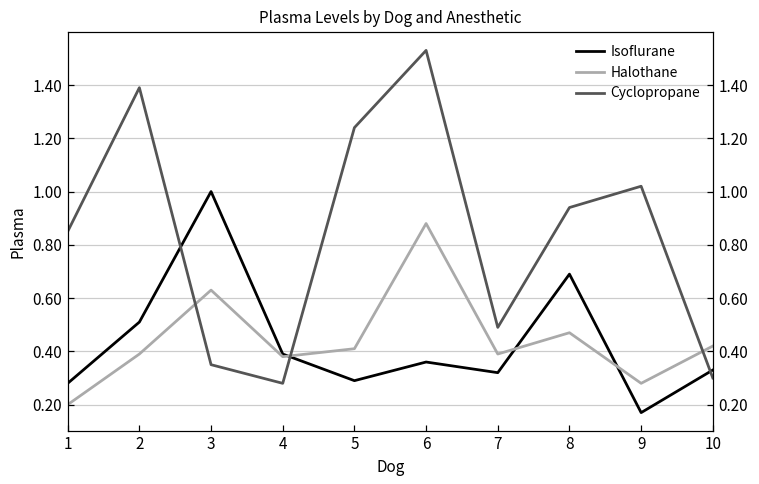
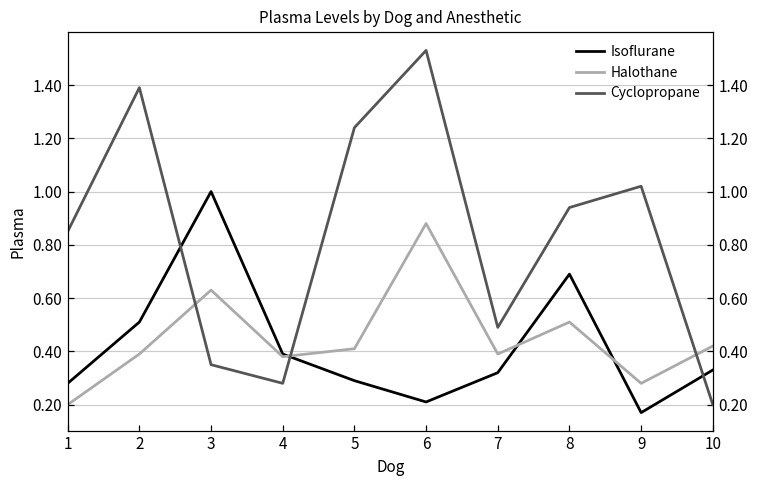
Isoflurane, 6: 0.36 -> 0.21
Halothane, 8: 0.47 -> 0.51
Cyclopropane, 10: 0.3 -> 0.2
